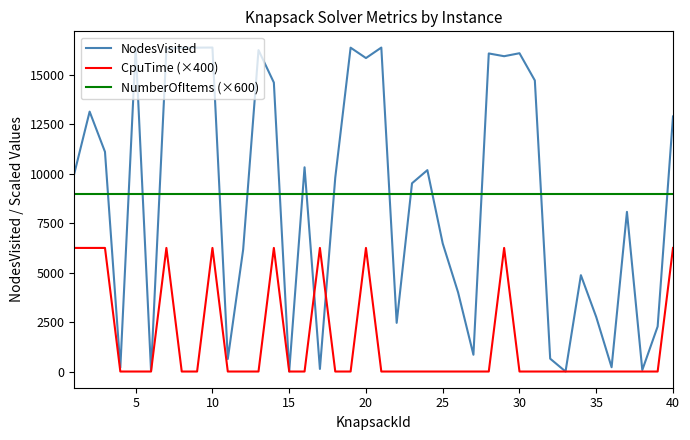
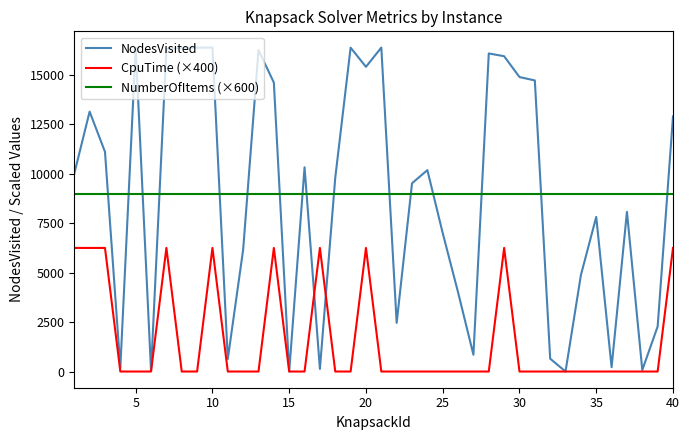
NodesVisited, 20: 15900 -> 15400
NodesVisited, 25: 6500 -> 7000
NodesVisited, 30: 16100 -> 14900
NodesVisited, 35: 2800 -> 7800
